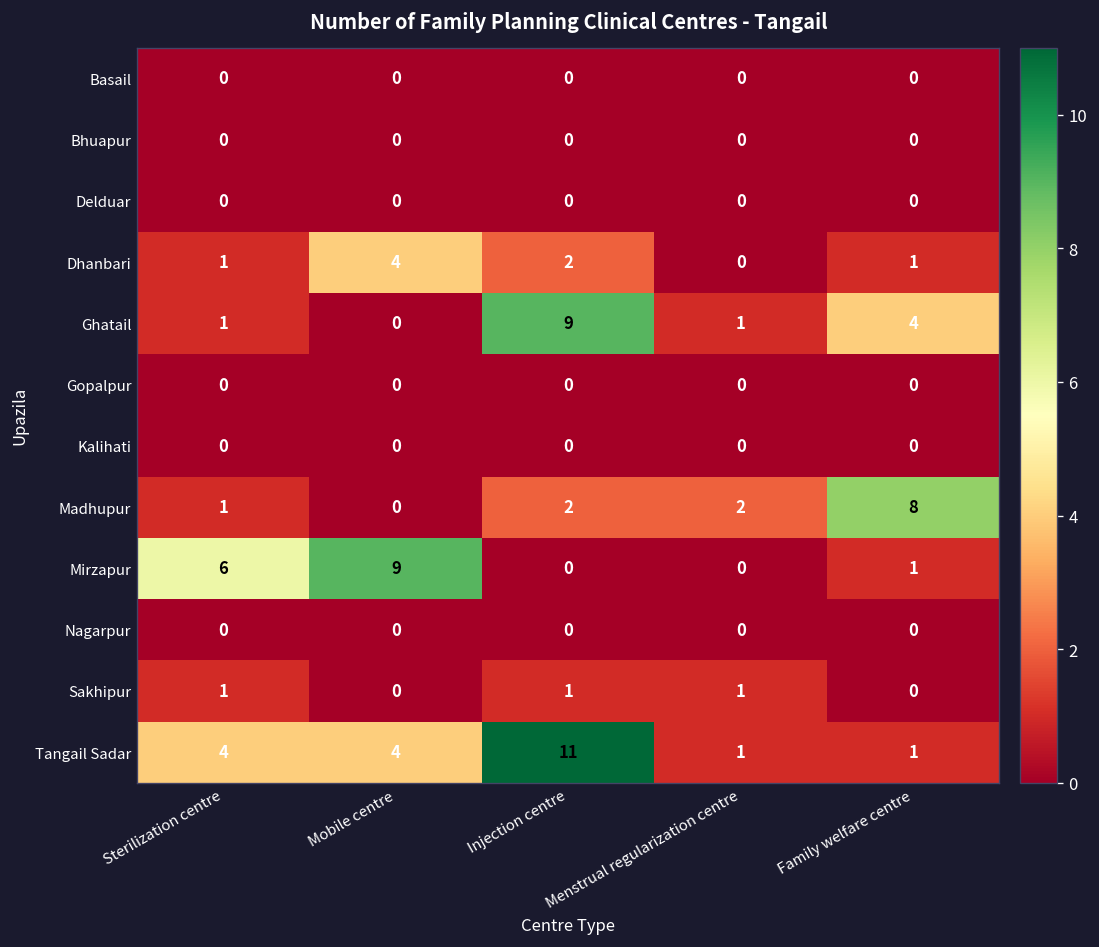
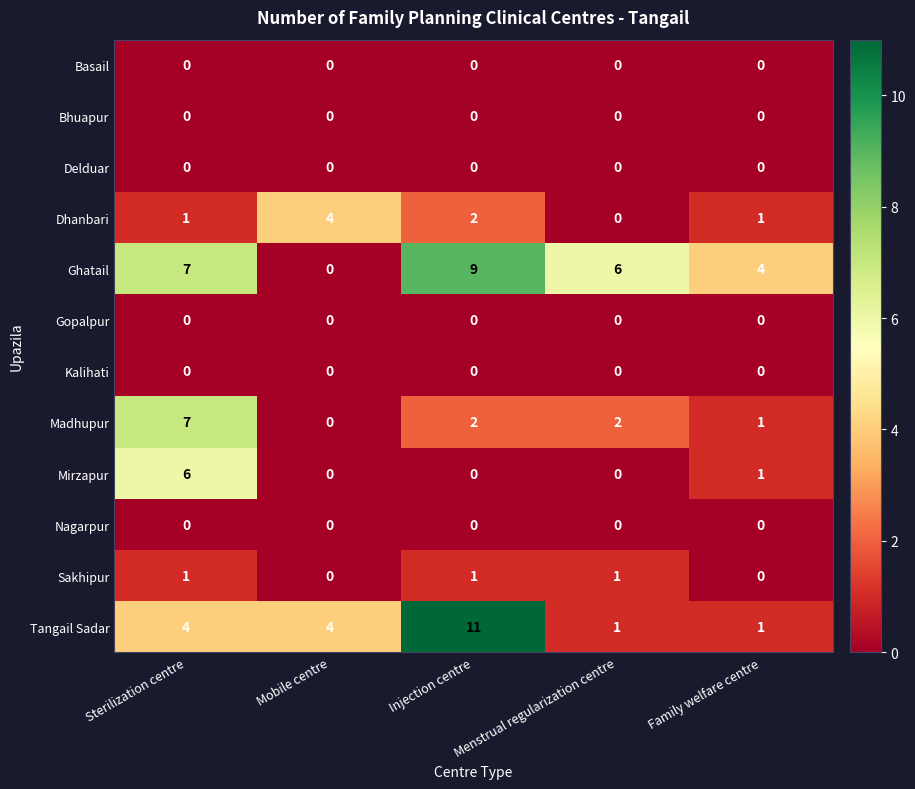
Ghatail, Sterilization centre: 1 -> 7
Ghatail, Menstrual regularization centre: 1 -> 6
Madhupur, Sterilization centre: 1 -> 7
Madhupur, Family welfare centre: 8 -> 1
Mirzapur, Mobile centre: 9 -> 0
